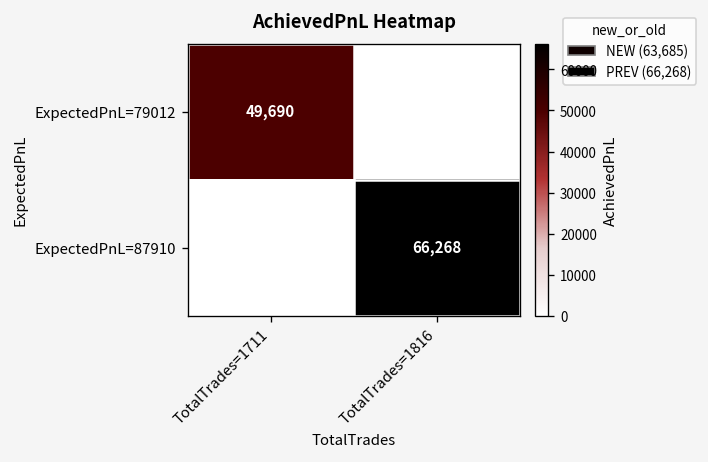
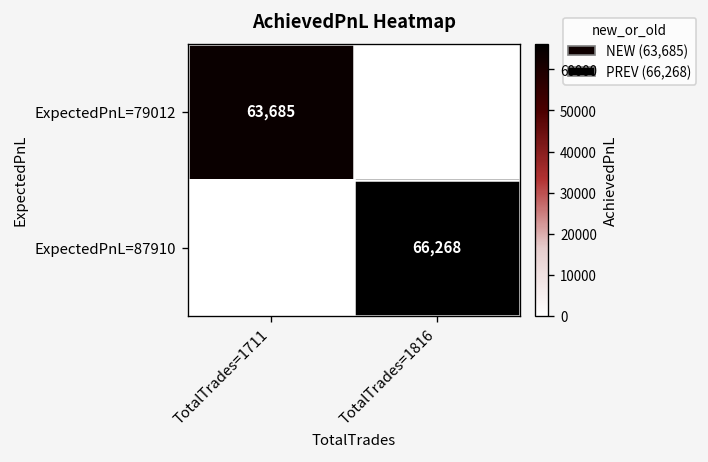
ExpectedPnL=79012, TotalTrades=1711: 49,690 -> 63,685
